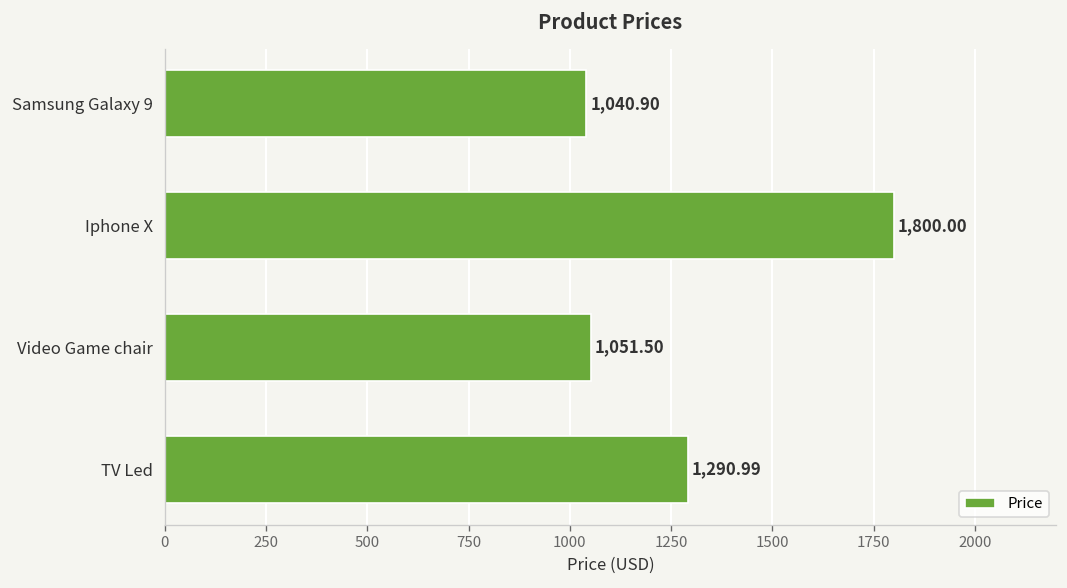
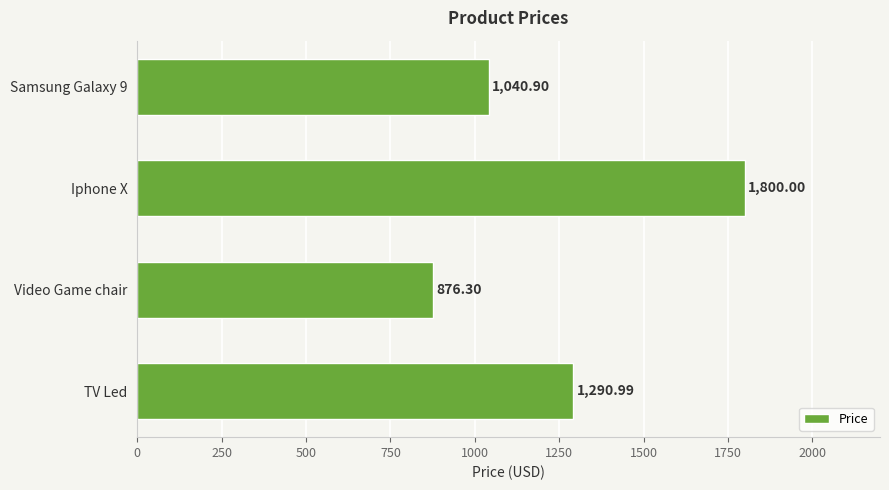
Video Game chair: 1,051.50 -> 876.30
